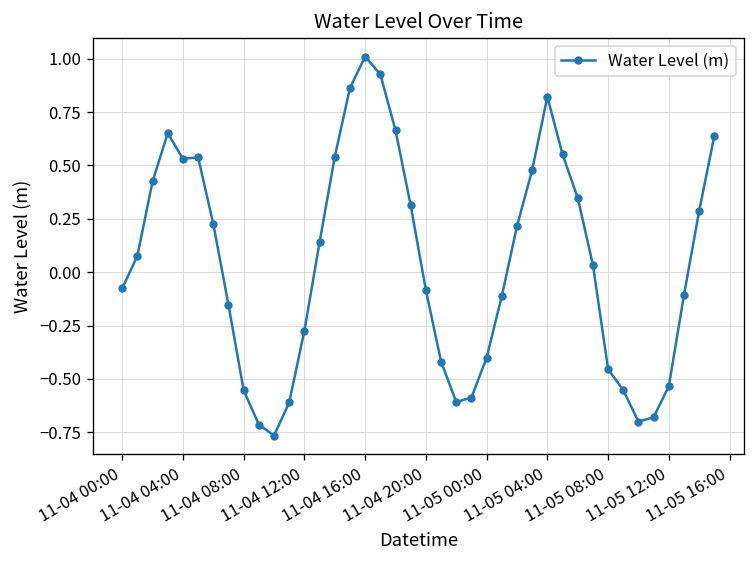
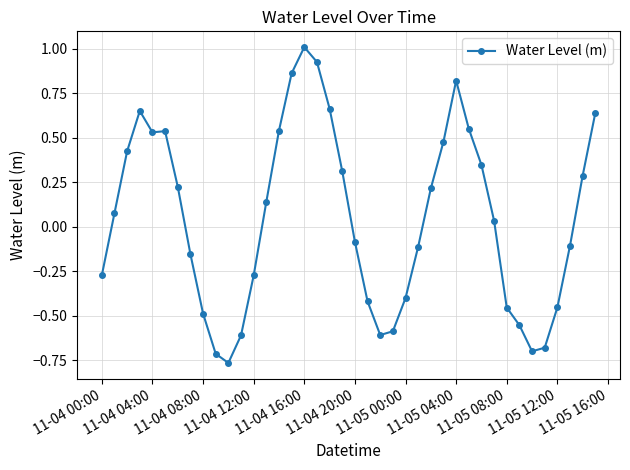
11-04 00:00: -0.08 -> -0.27
11-04 08:00: -0.55 -> -0.49
11-05 12:00: -0.53 -> -0.45
